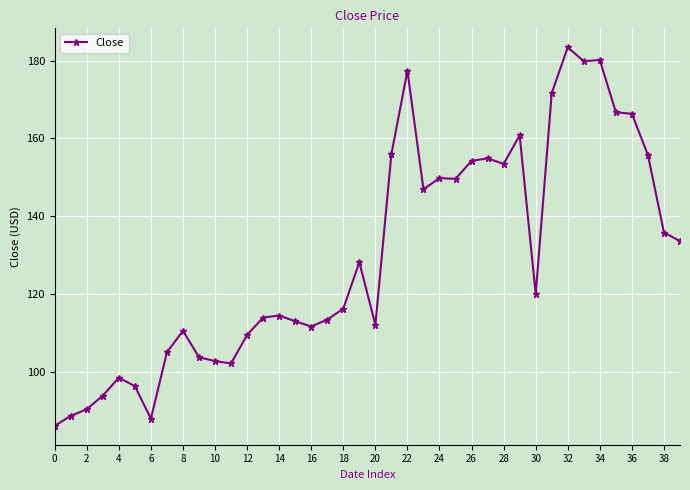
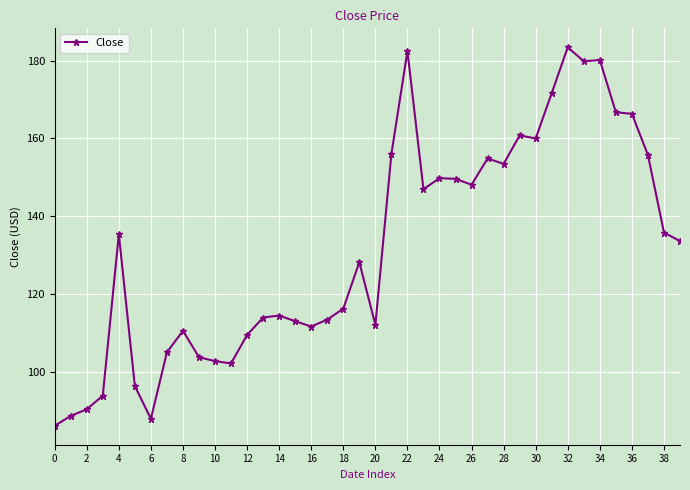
4: 98 -> 135
22: 177 -> 183
26: 154 -> 148
30: 120 -> 160
